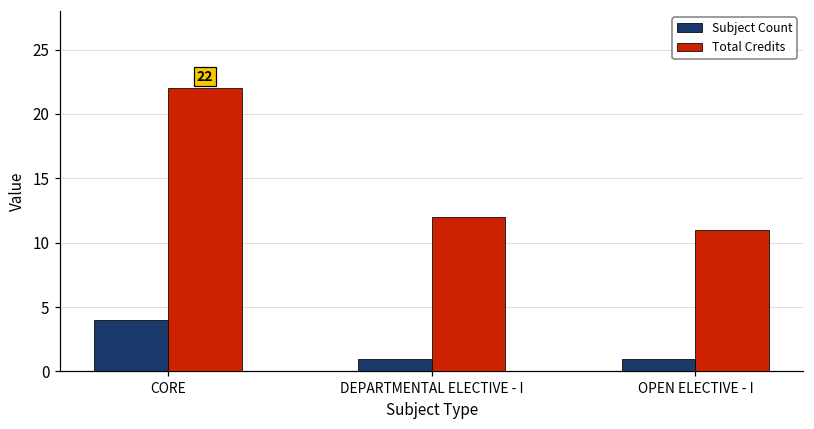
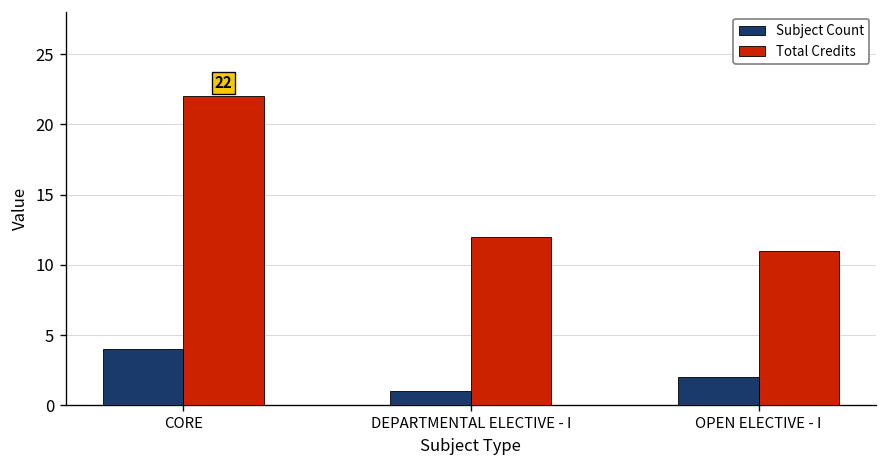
Subject Count, OPEN ELECTIVE - I: 1 -> 2
